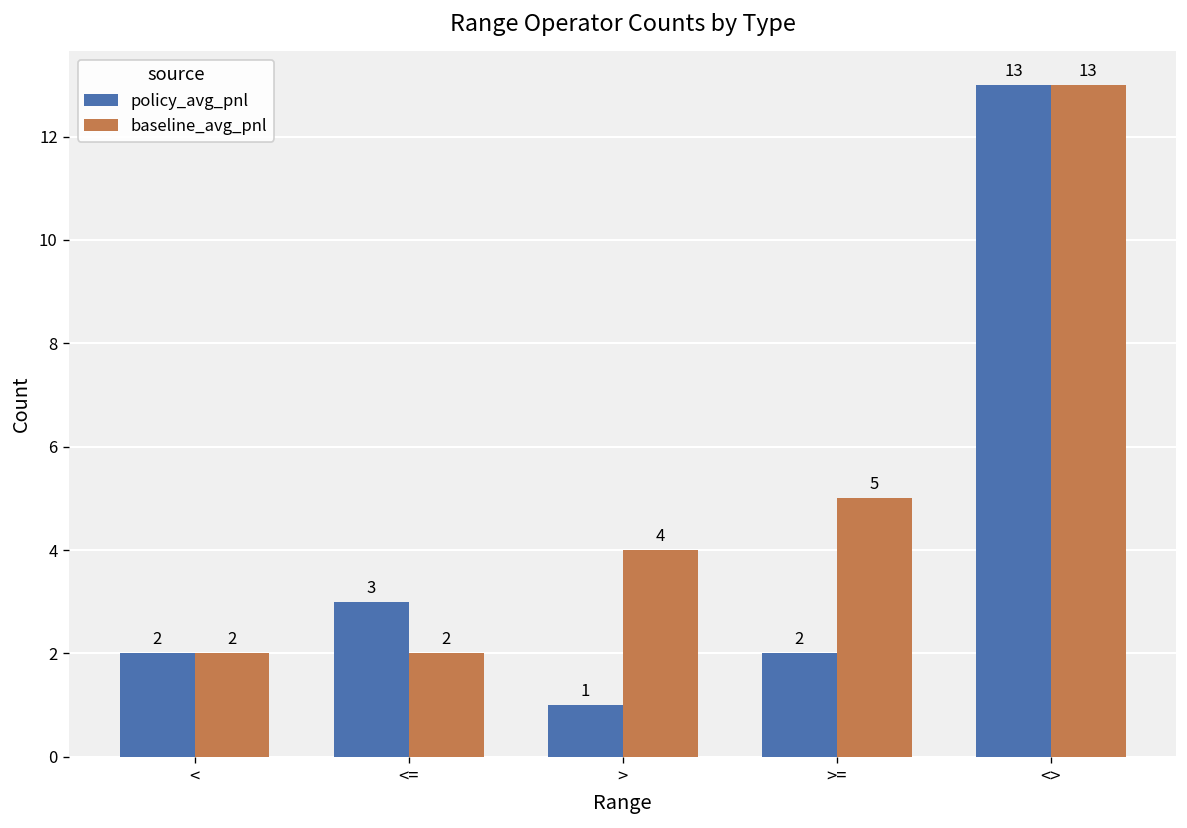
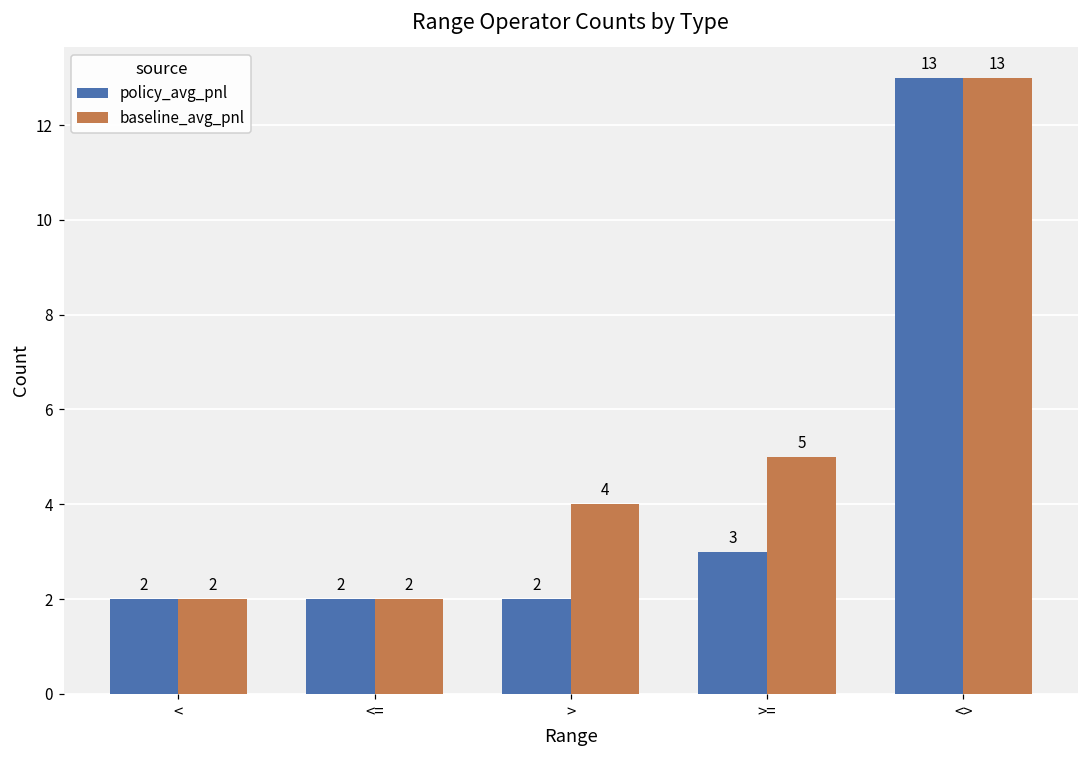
policy_avg_pnl, <=: 3 -> 2
policy_avg_pnl, >: 1 -> 2
policy_avg_pnl, >=: 2 -> 3
